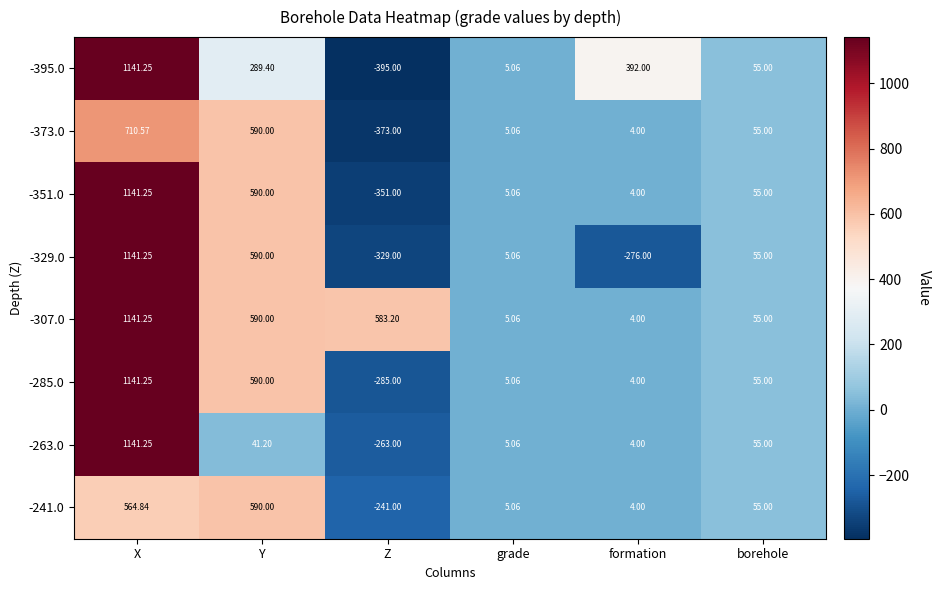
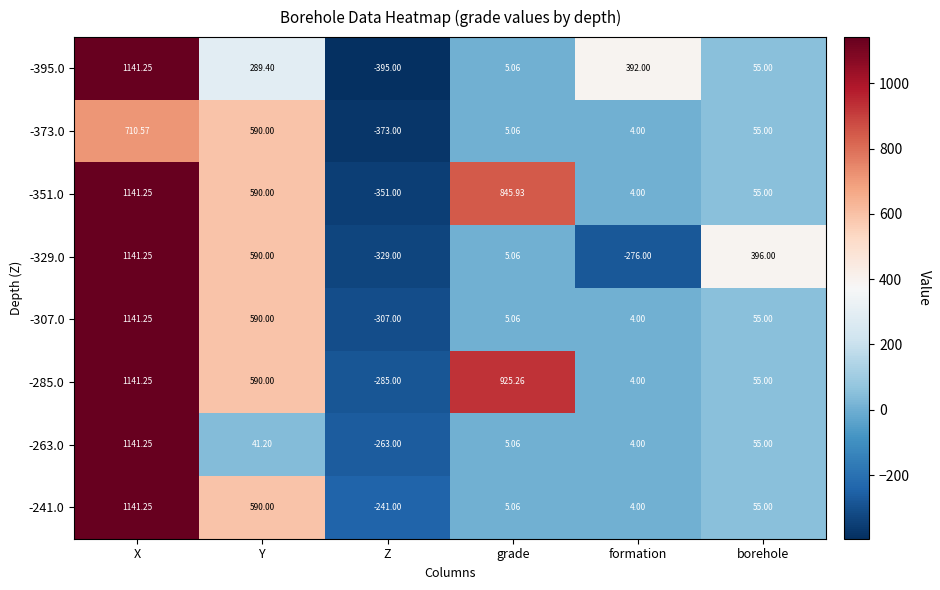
-351.0, grade: 5.06 -> 845.93
-329.0, borehole: 55.00 -> 396.00
-307.0, Z: 583.20 -> -307.00
-285.0, grade: 5.06 -> 925.26
-241.0, X: 564.84 -> 1141.25
